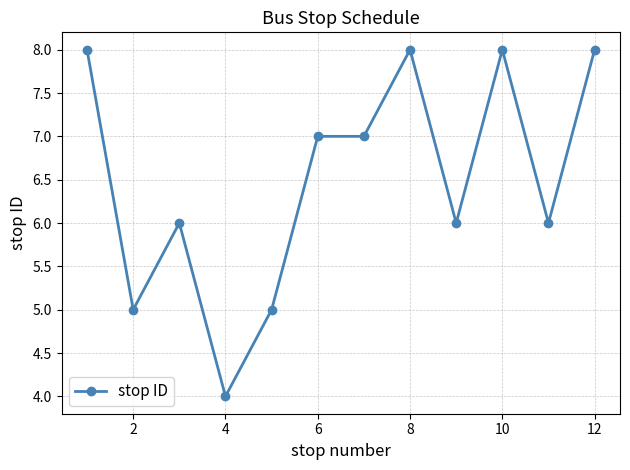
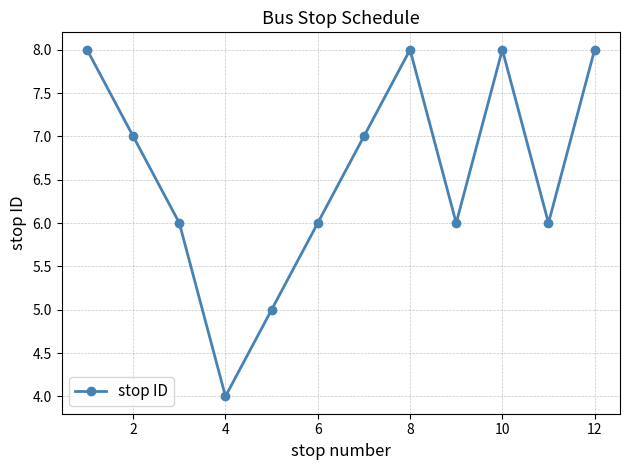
2: 5 -> 7
6: 7 -> 6
